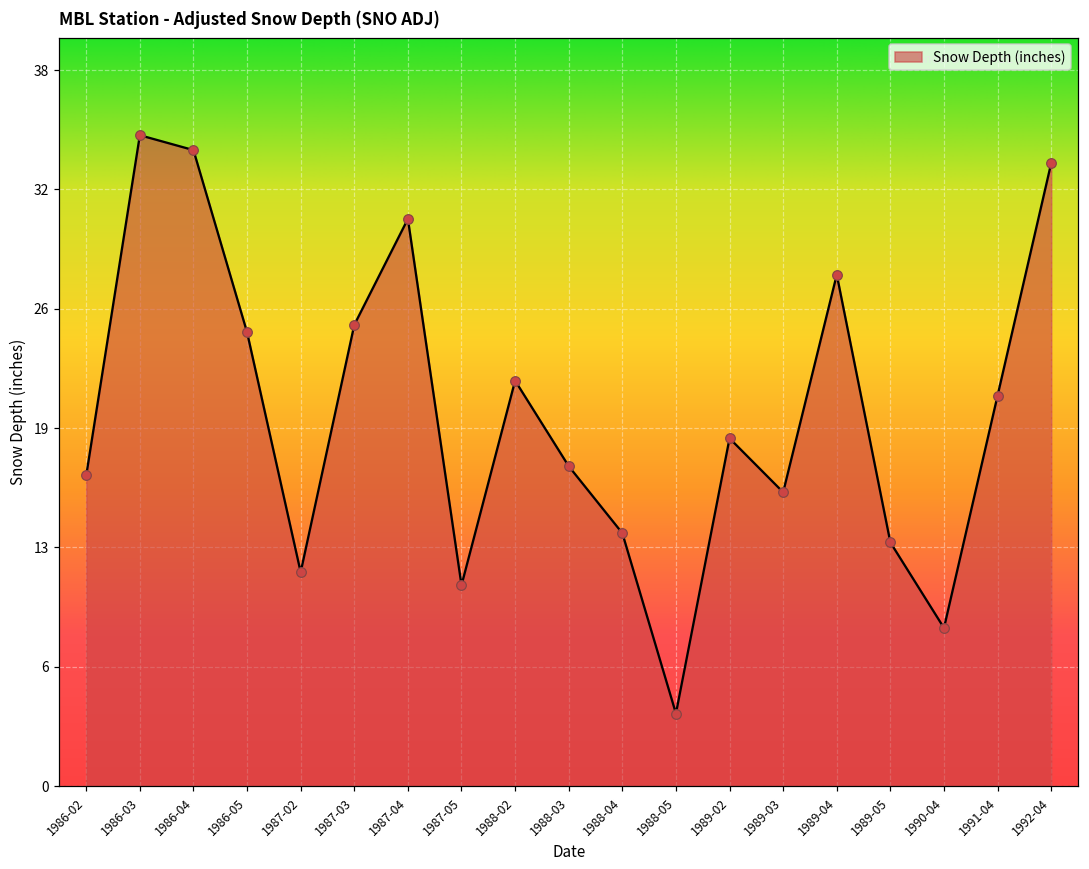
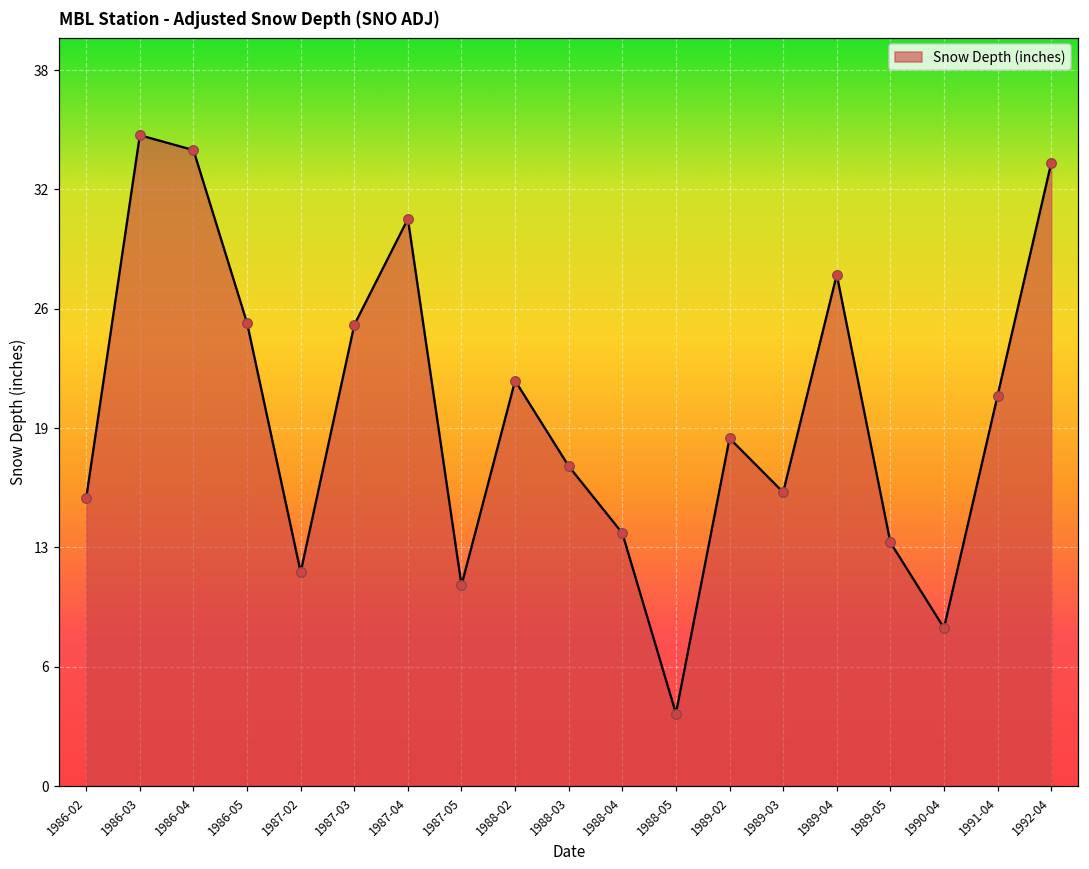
1986-02: 16.7 -> 15.5
1986-05: 24.4 -> 24.9
